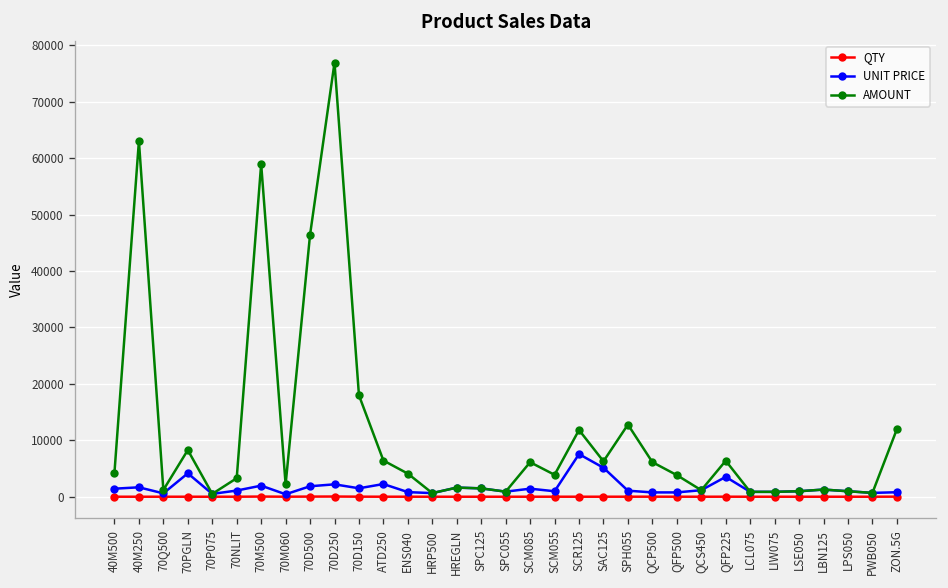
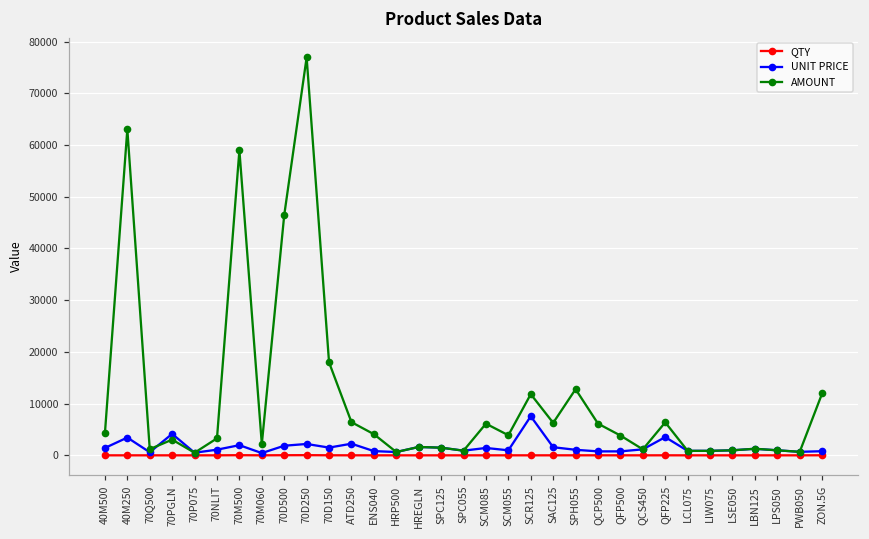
UNIT PRICE, 40M250: 2000 -> 3000
AMOUNT, 70PGLN: 8000 -> 3000
UNIT PRICE, SAC125: 5000 -> 2000
